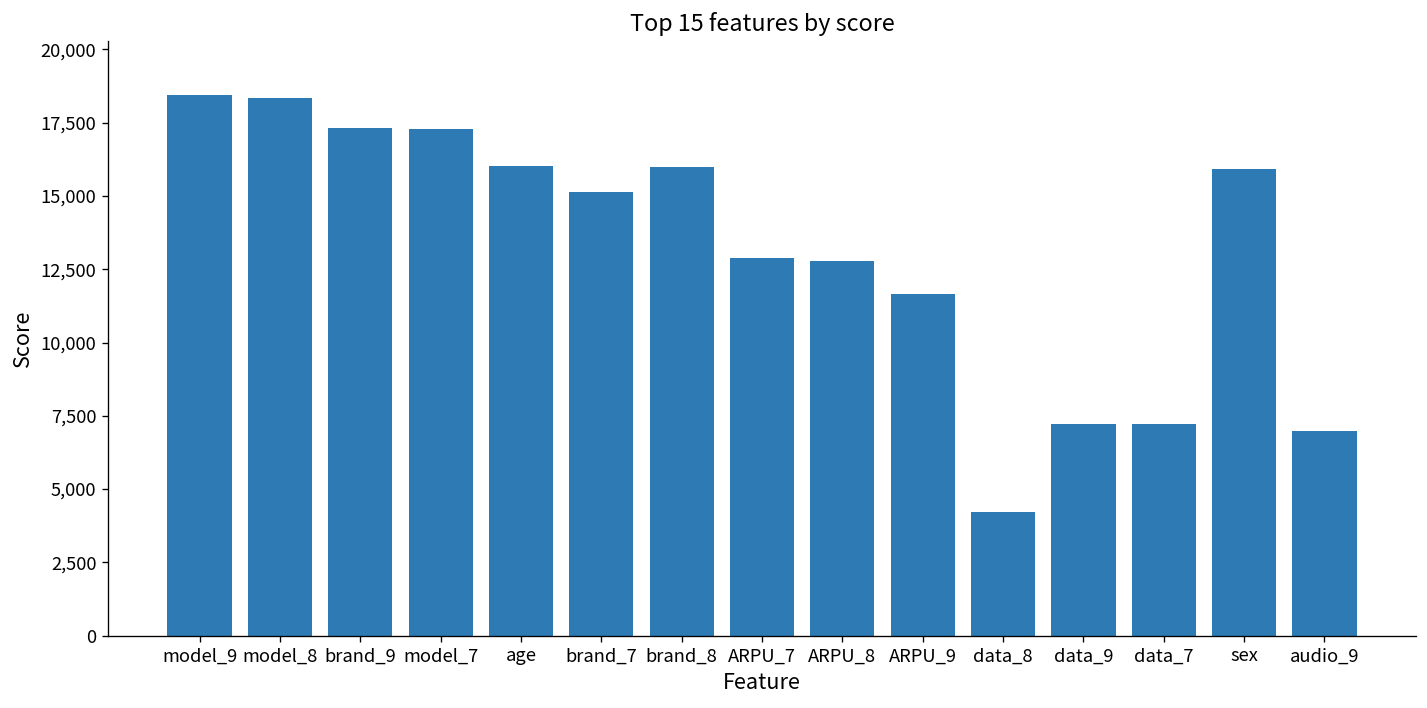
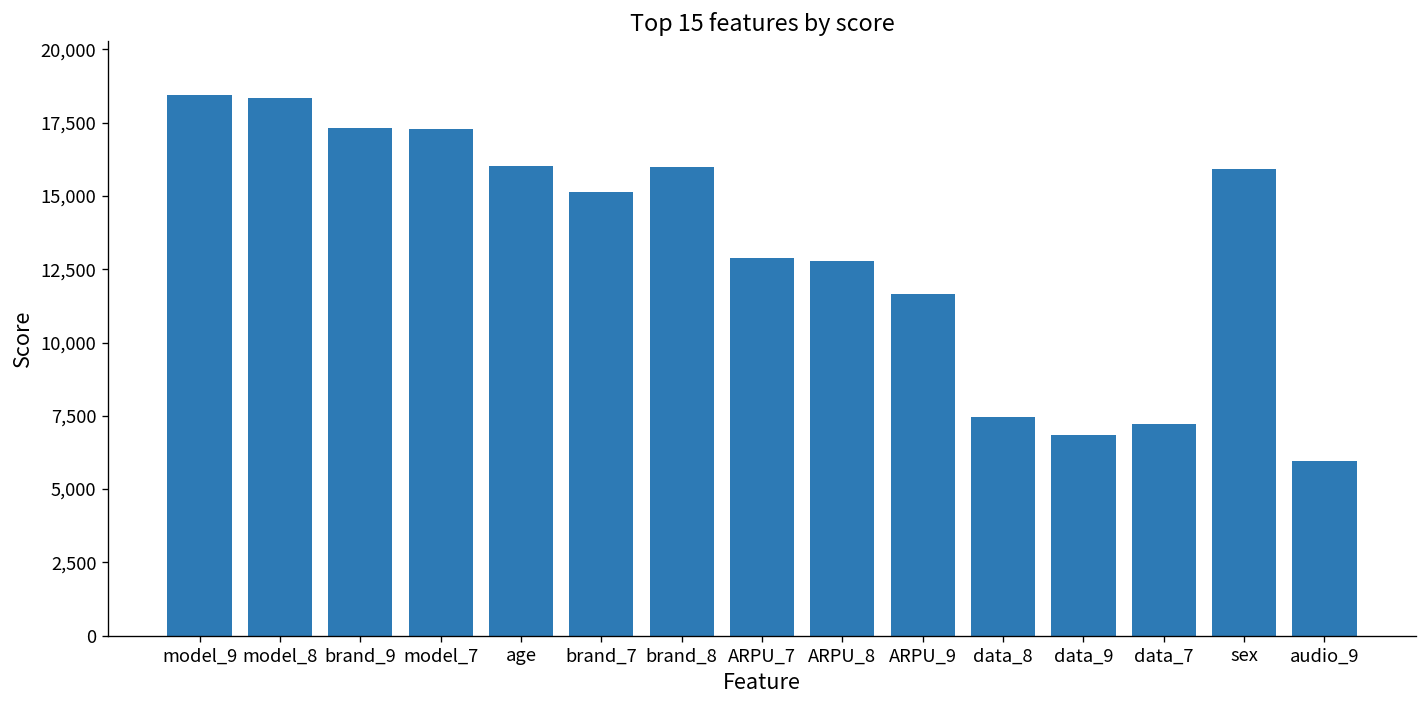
data_8: 4,200 -> 7,500
data_9: 7,200 -> 6,900
audio_9: 7,000 -> 6,000
